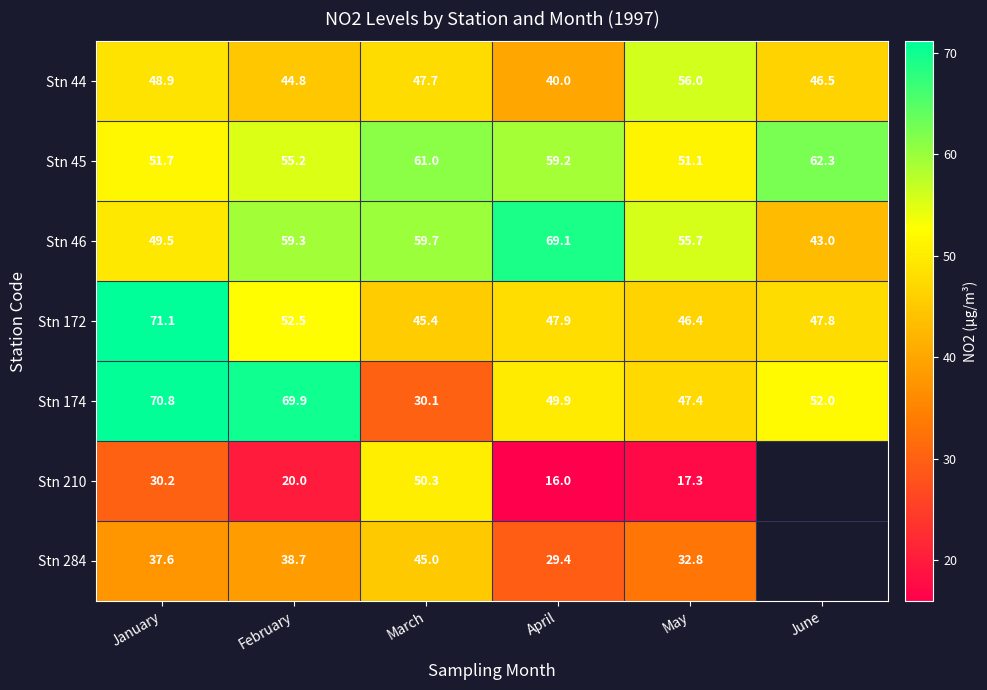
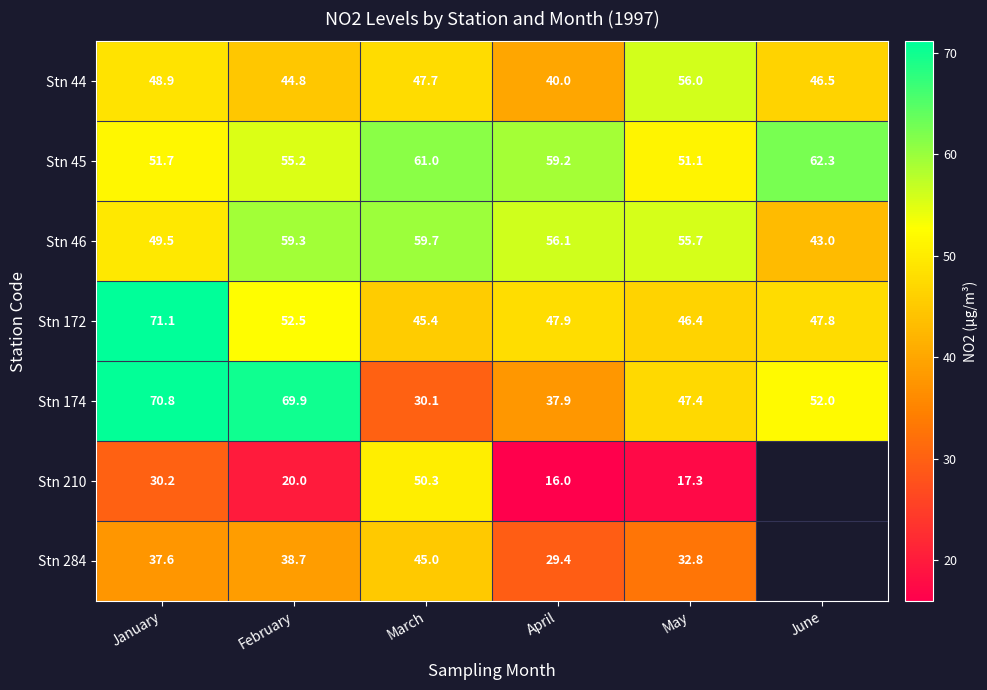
Stn 46, April: 69.1 -> 56.1
Stn 174, April: 49.9 -> 37.9
